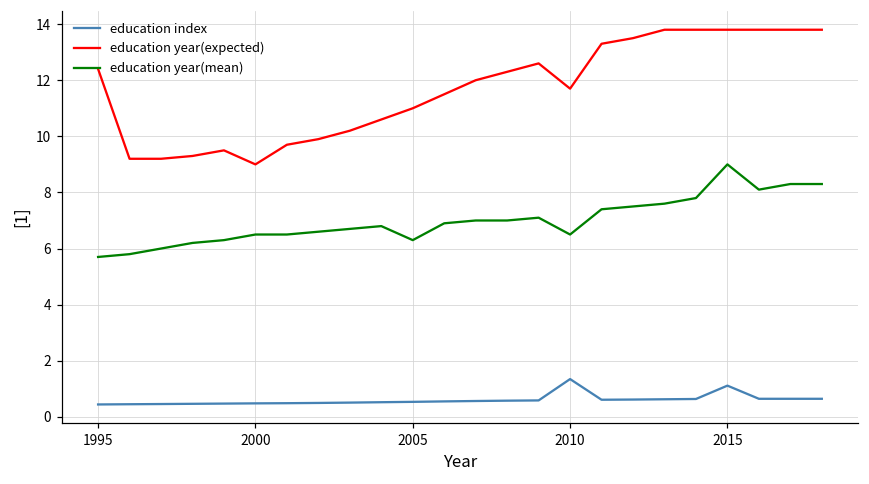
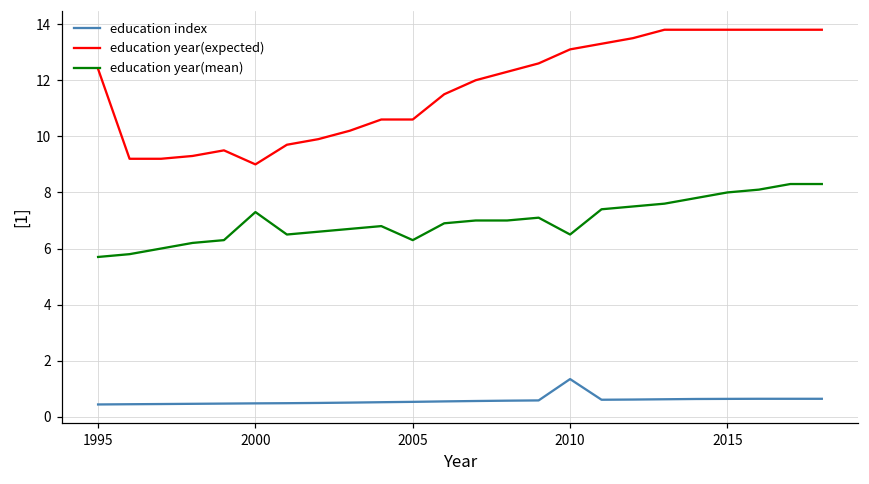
education year(mean), 2000: 6.5 -> 7.3
education year(expected), 2005: 11.0 -> 10.6
education year(expected), 2010: 11.7 -> 13.1
education index, 2015: 1.1 -> 0.6
education year(mean), 2015: 9 -> 8
